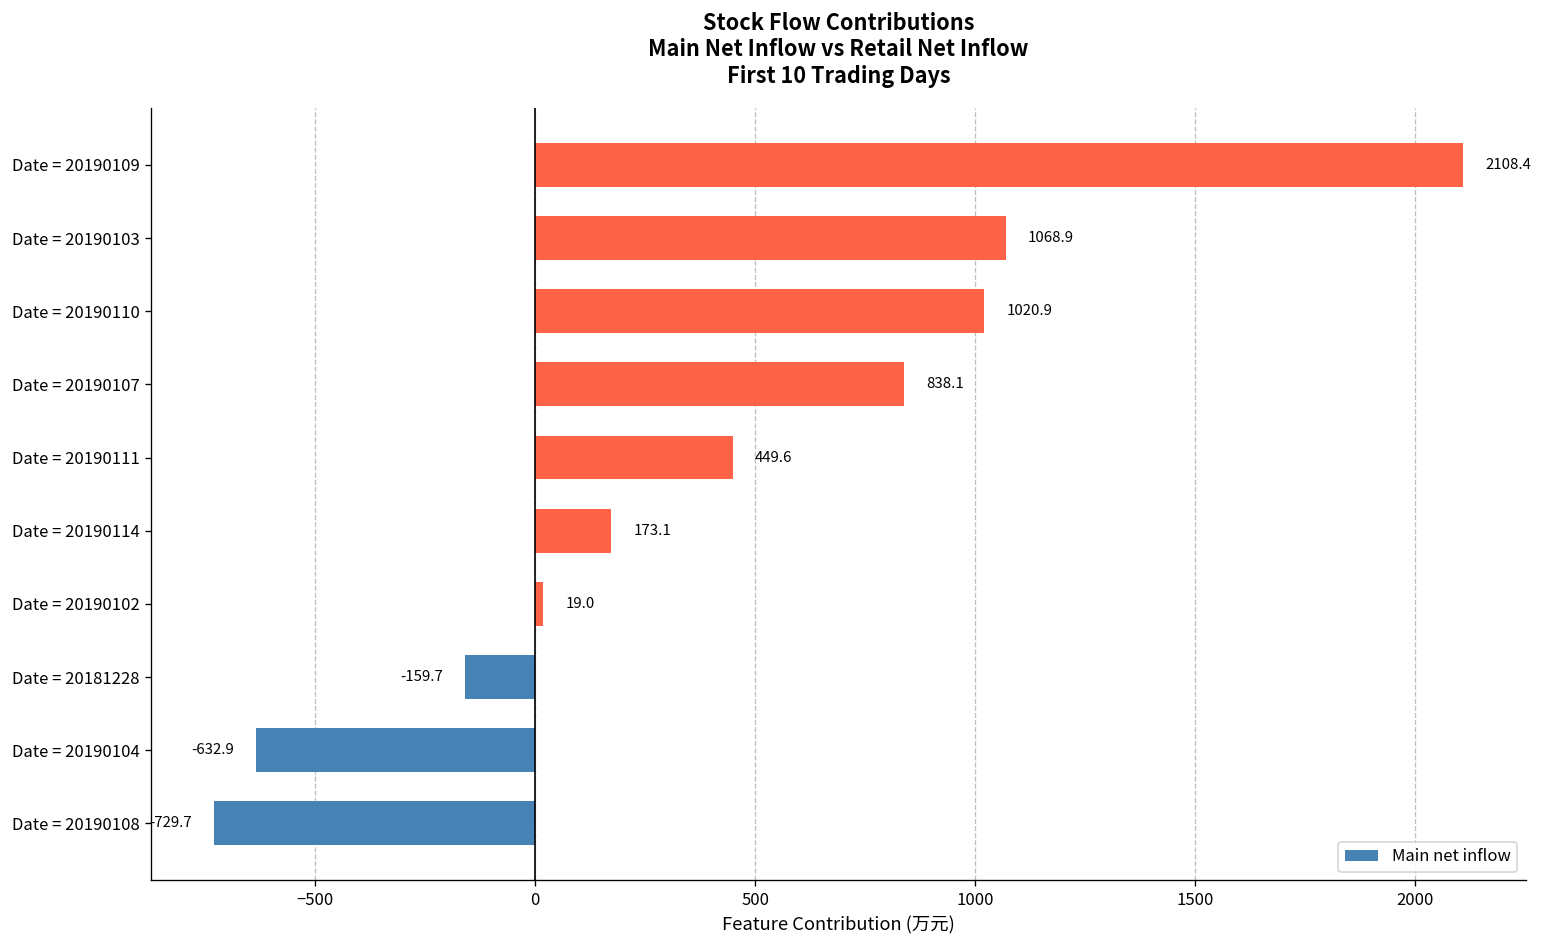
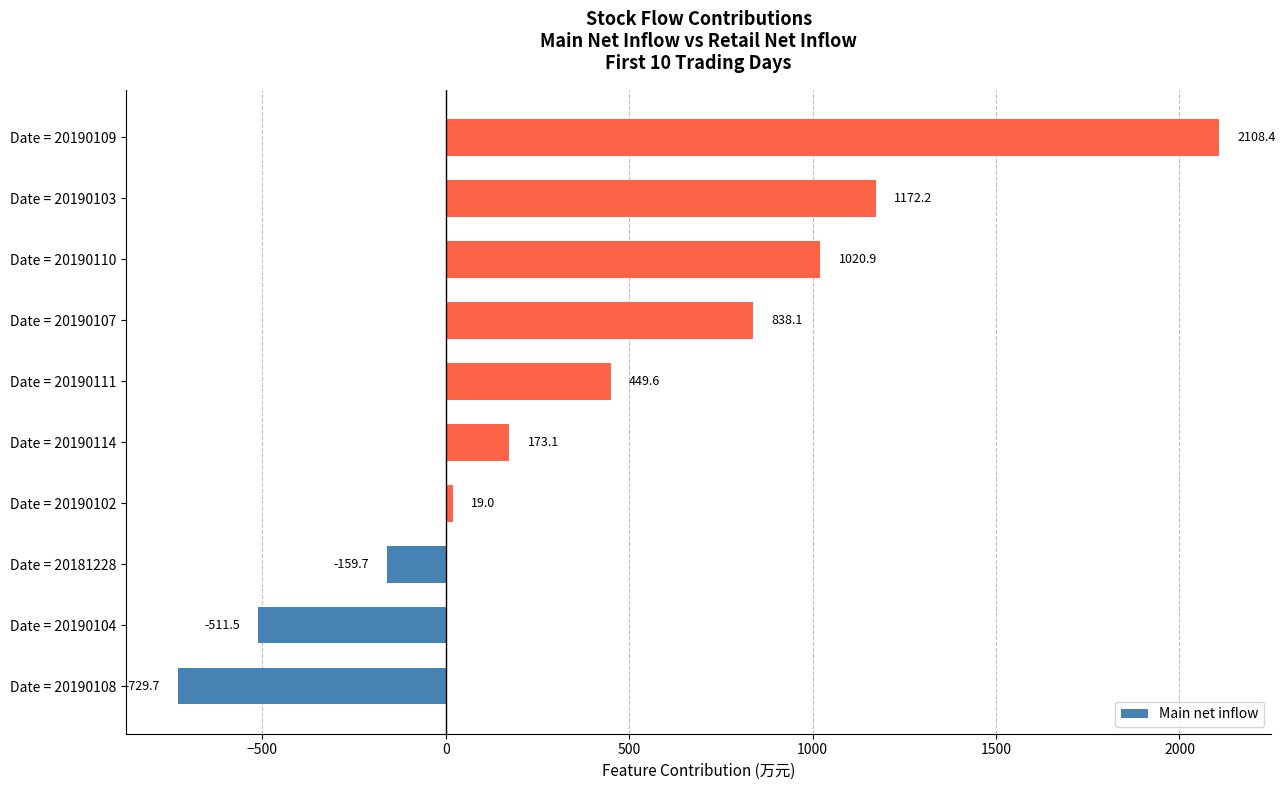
Date = 20190103: 1068.9 -> 1172.2
Date = 20190104: -632.9 -> -511.5
